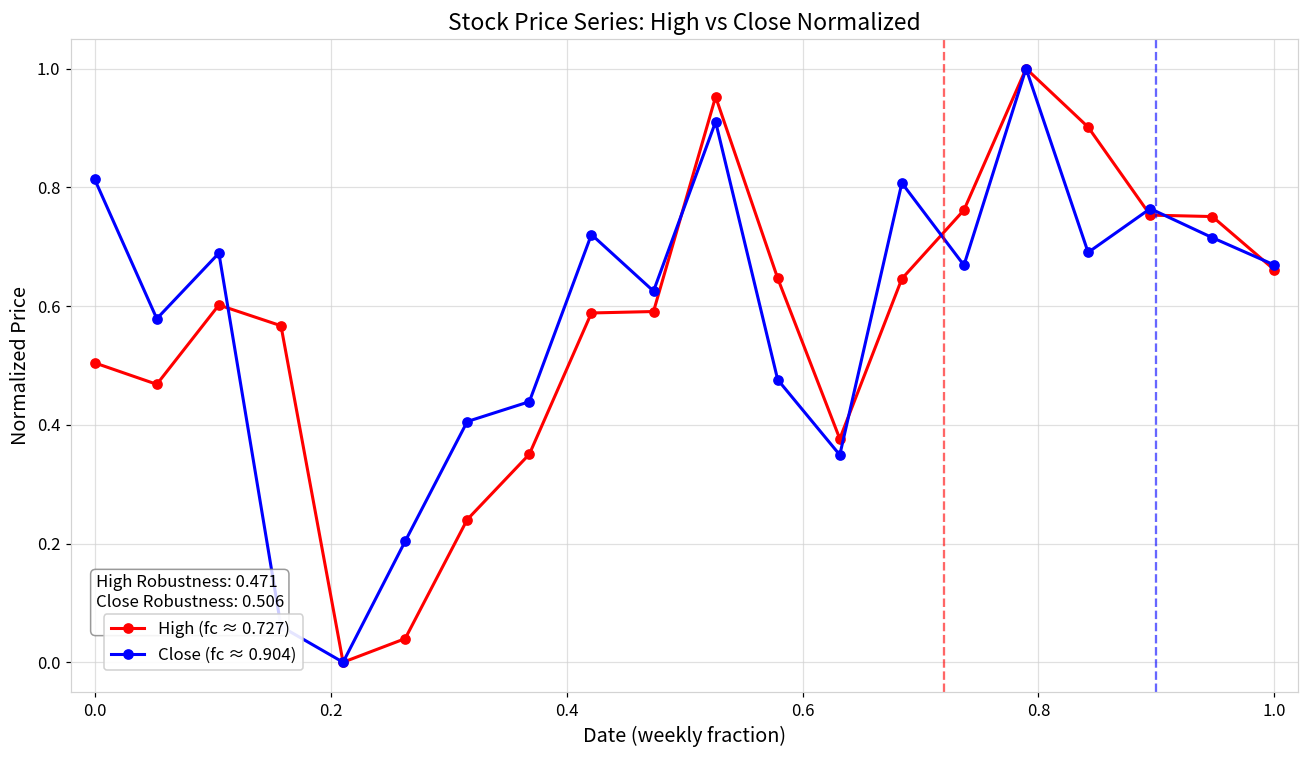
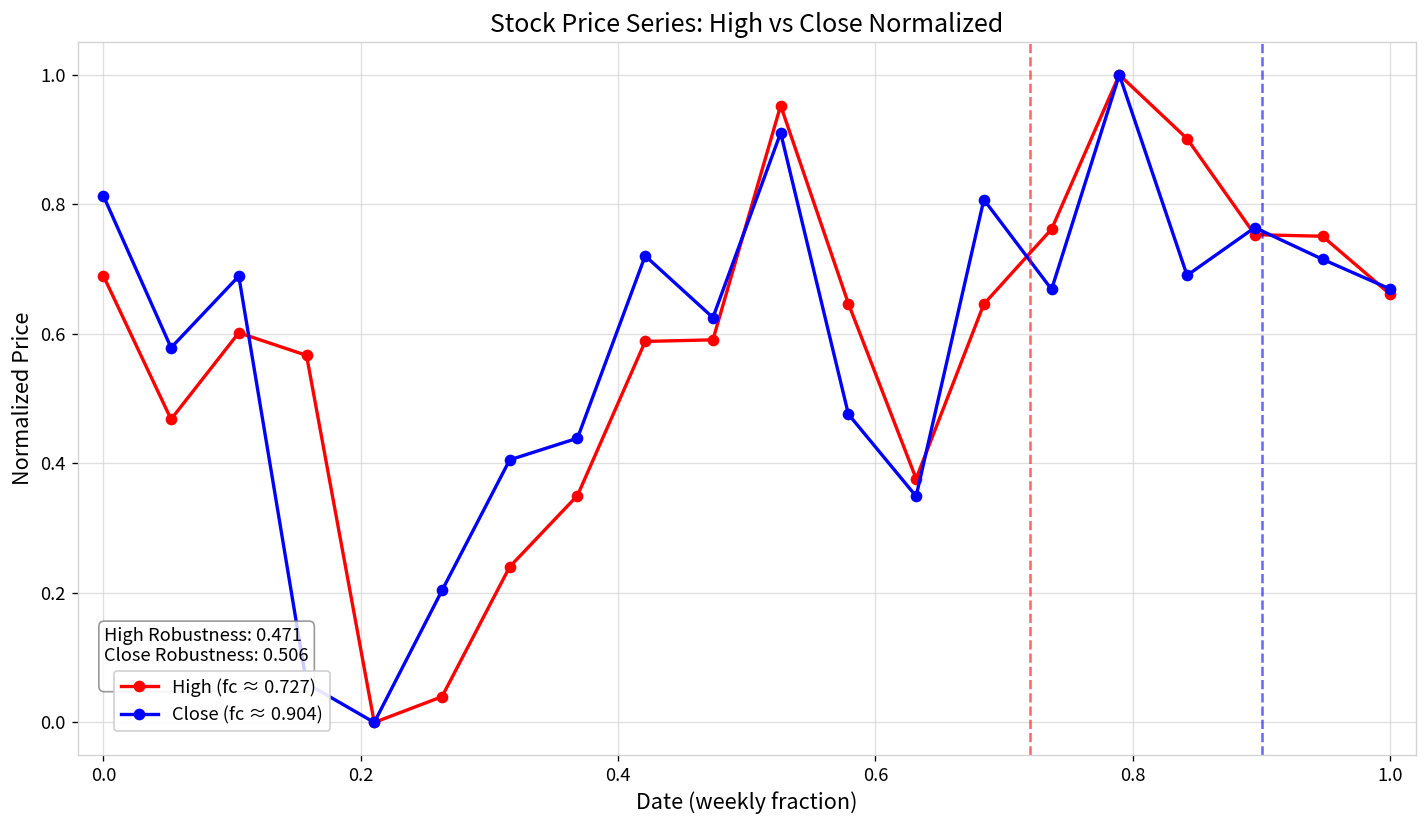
High (fc ≈ 0.727), 0.0: 0.50 -> 0.69
